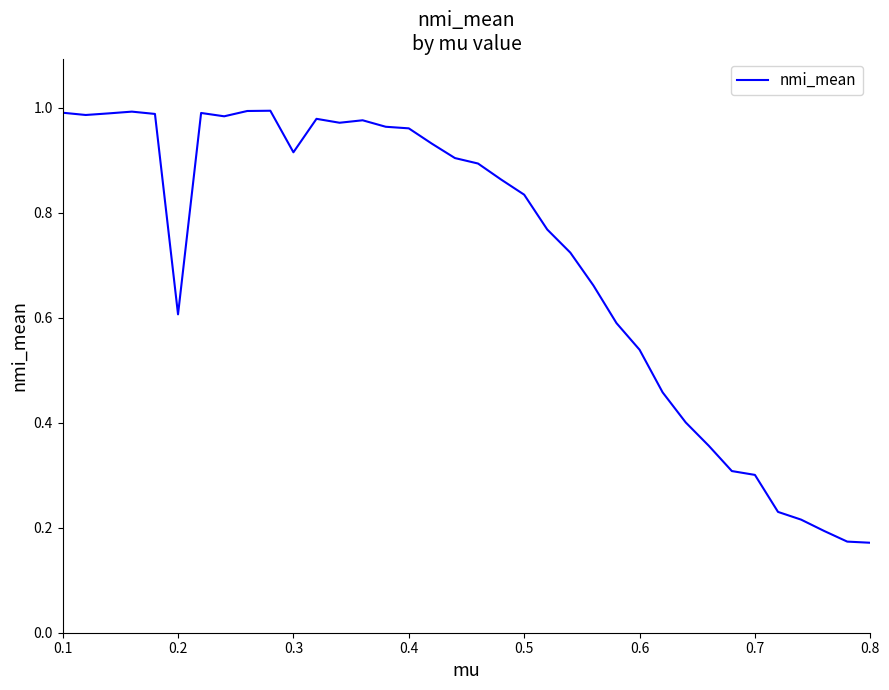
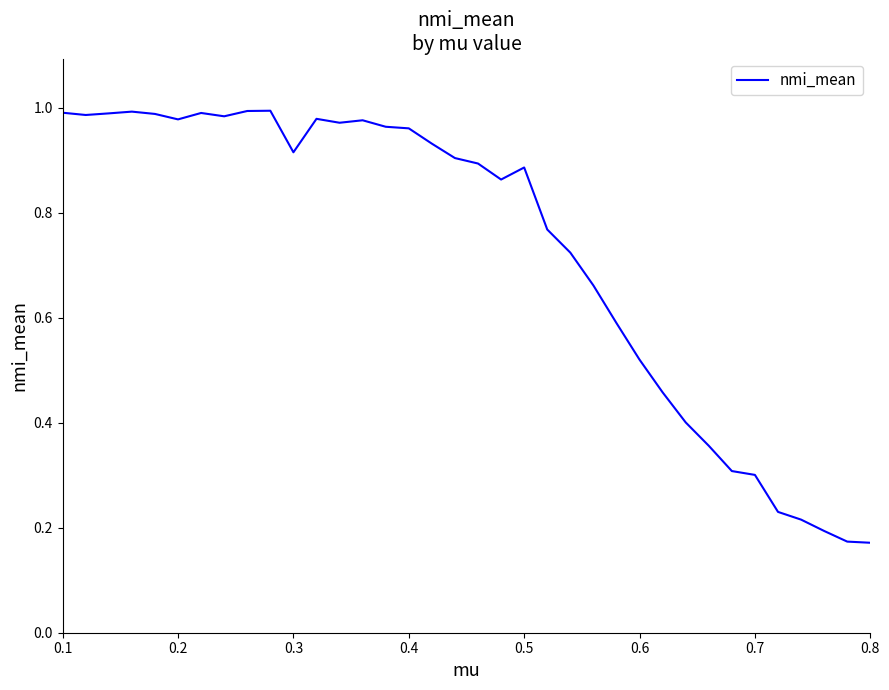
0.2: 0.61 -> 0.98
0.5: 0.83 -> 0.89
0.6: 0.54 -> 0.52
